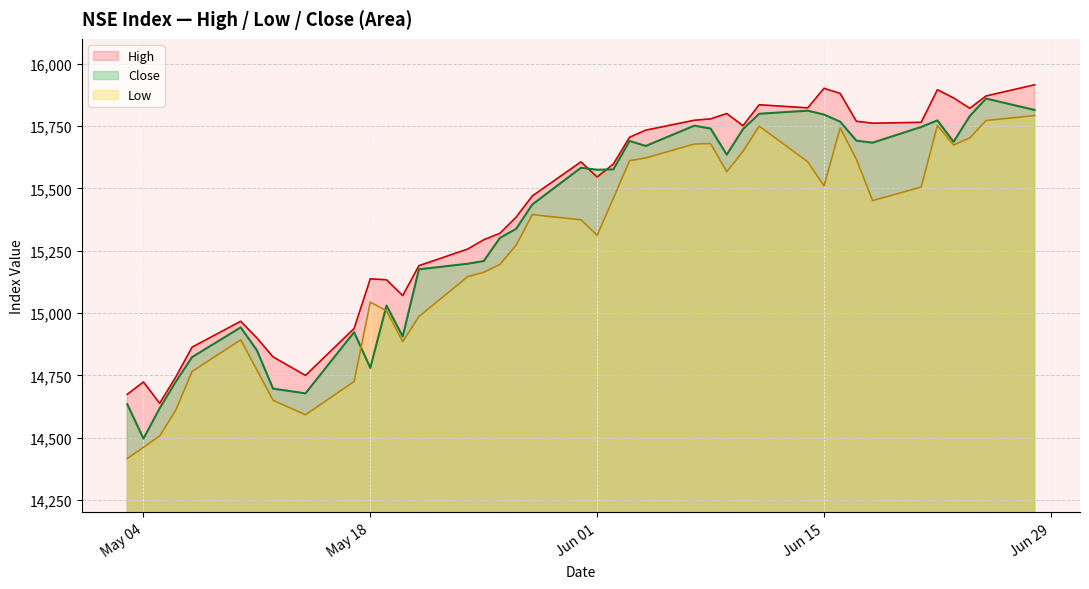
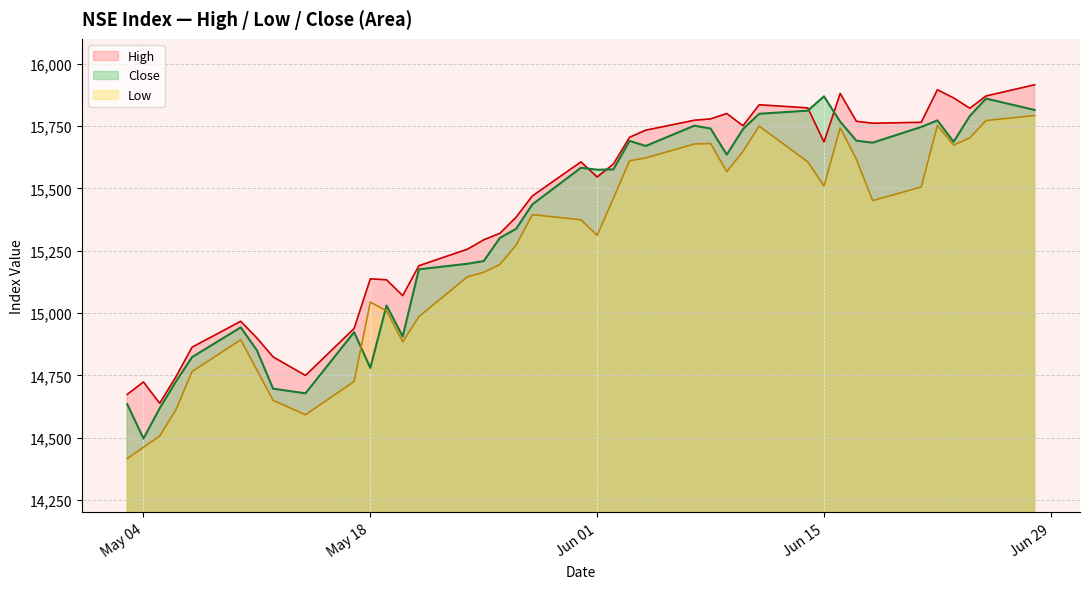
High, Jun 15: 15,900 -> 15,690
Close, Jun 15: 15,800 -> 15,870
